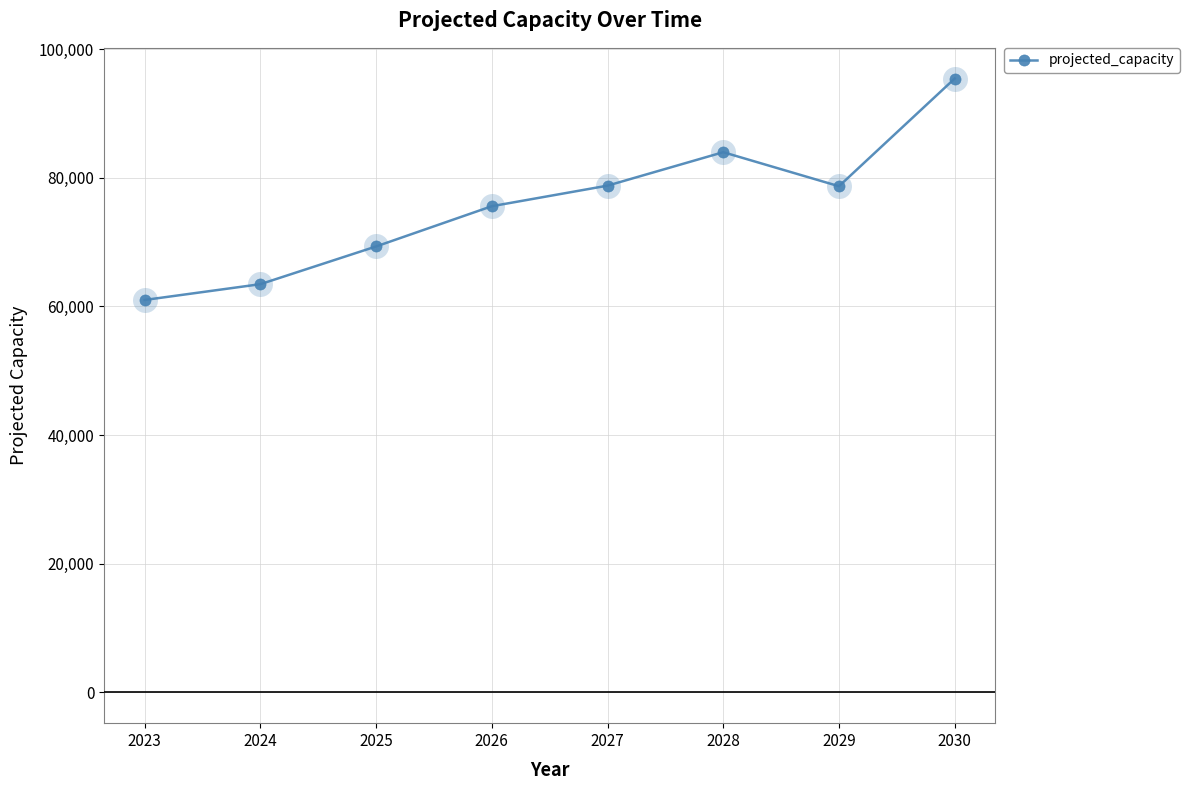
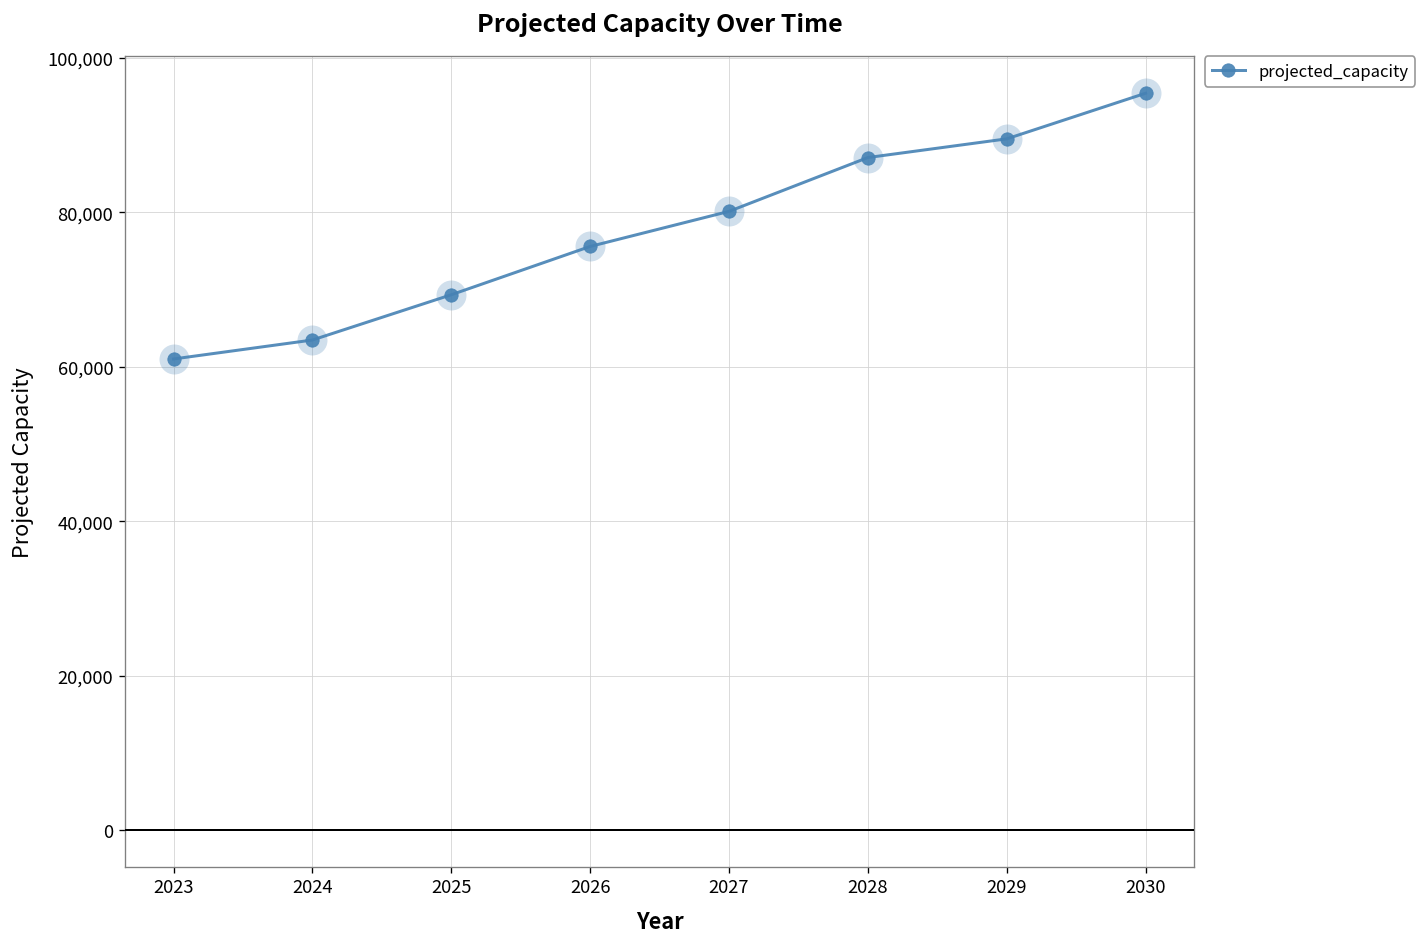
2027: 79,000 -> 80,000
2028: 84,000 -> 87,000
2029: 79,000 -> 90,000
